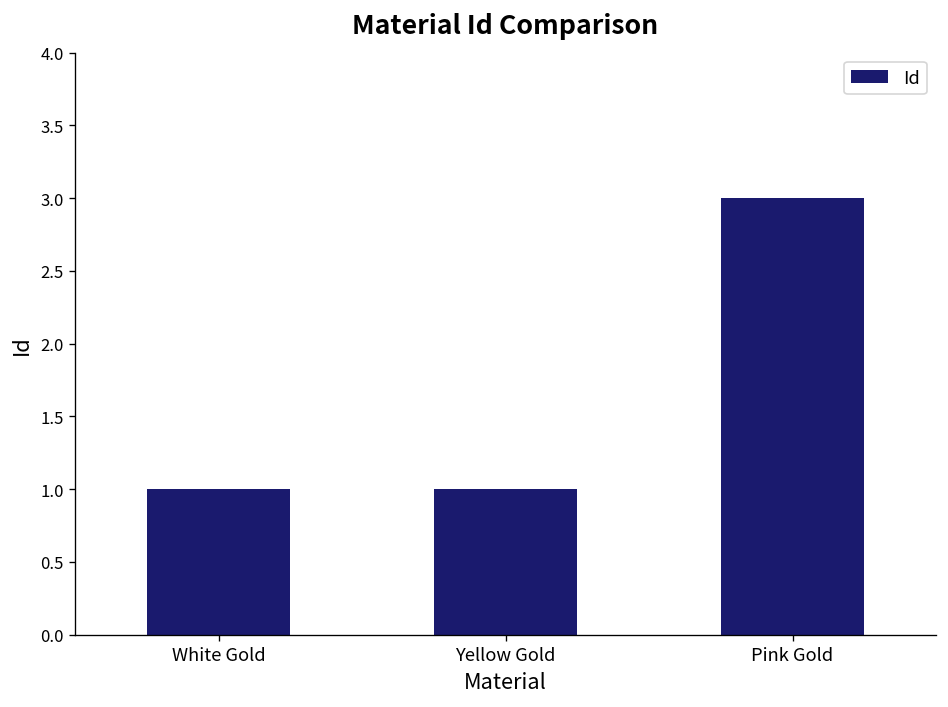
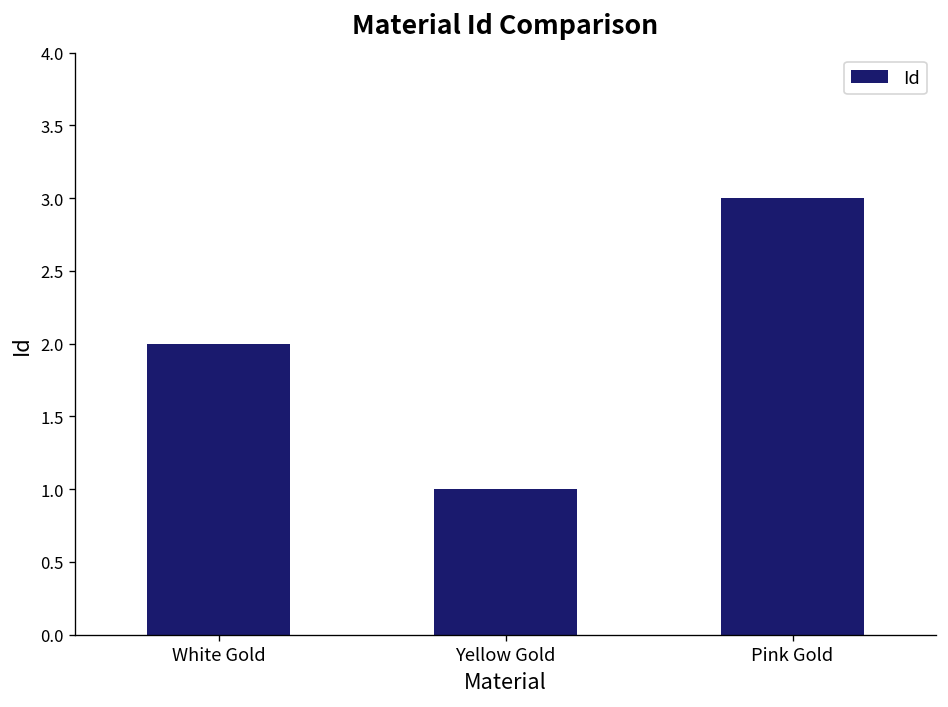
White Gold: 1 -> 2
